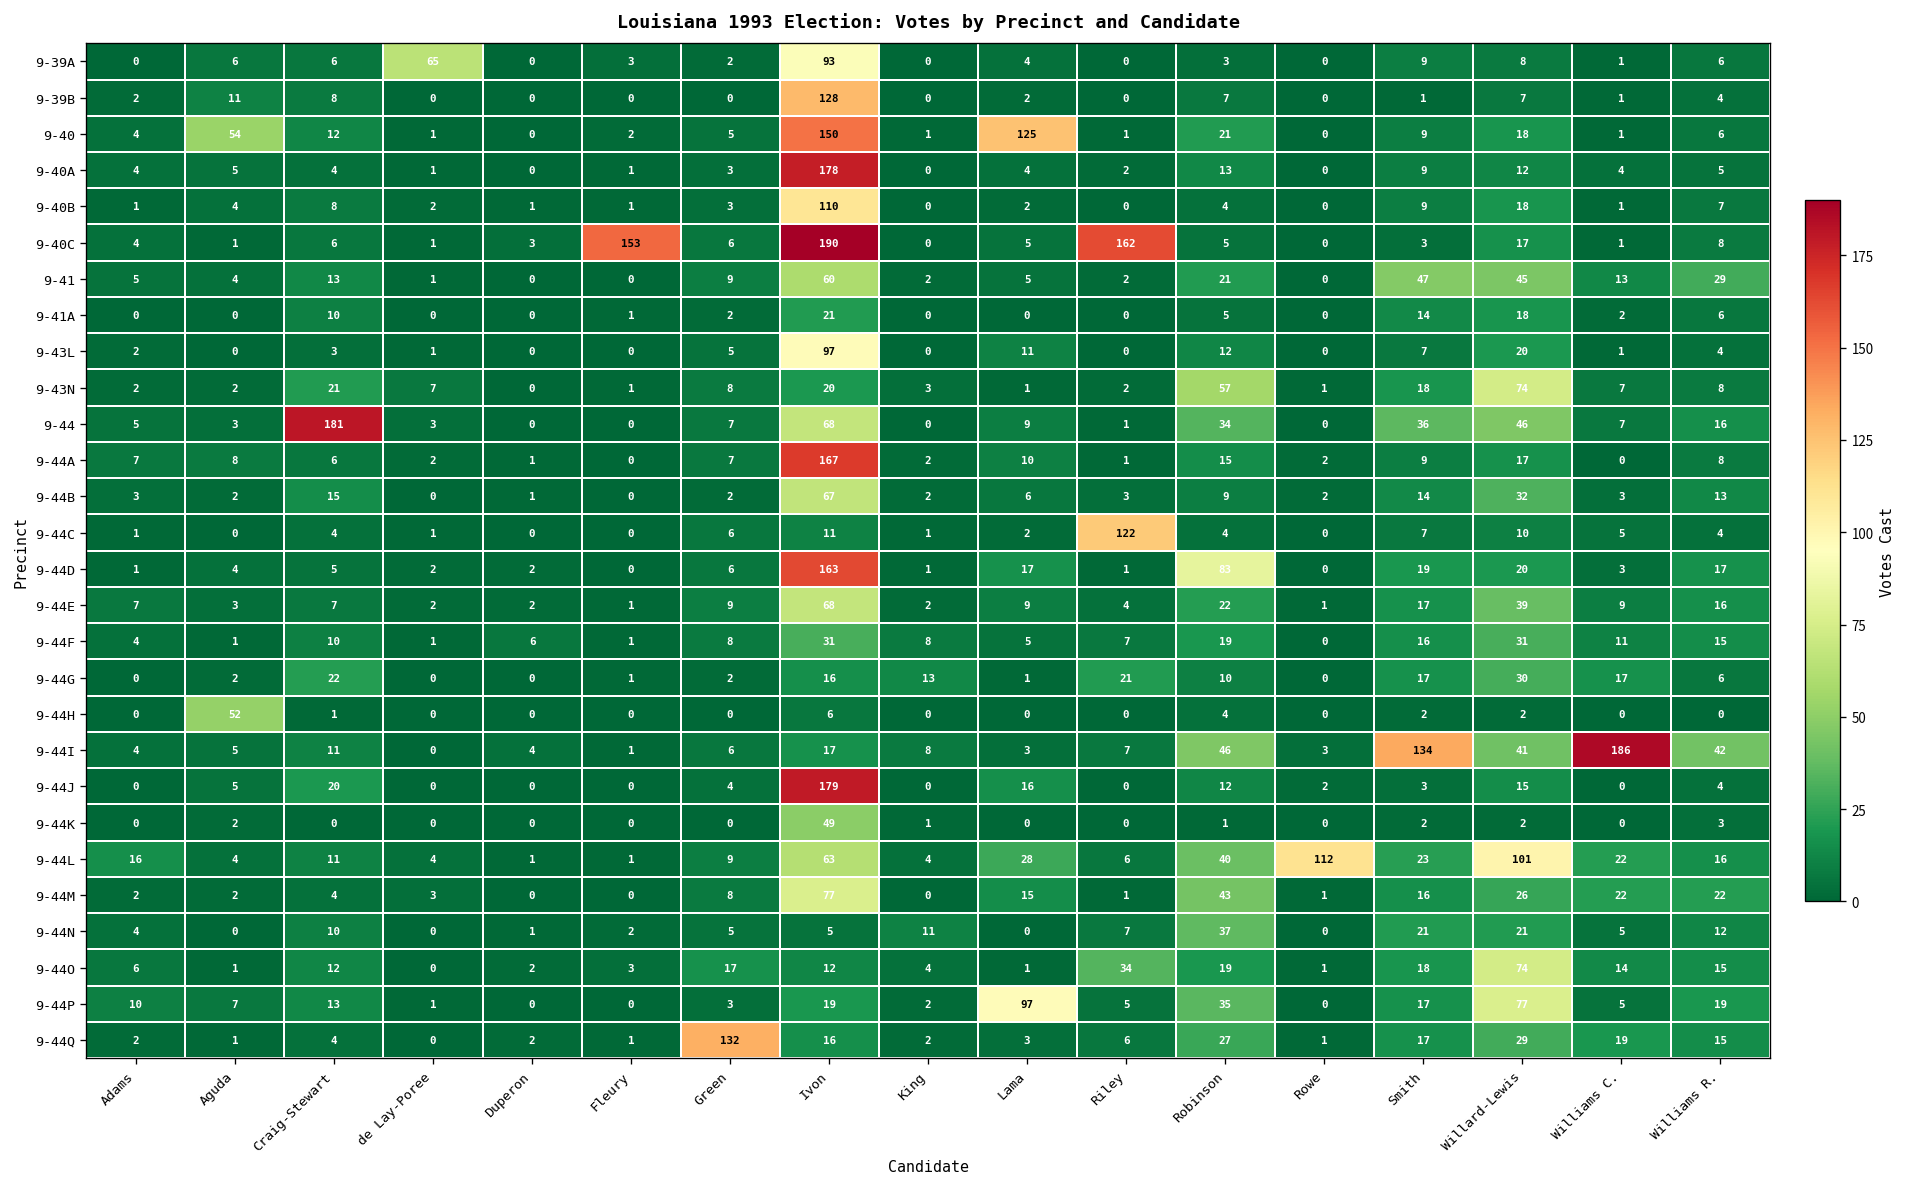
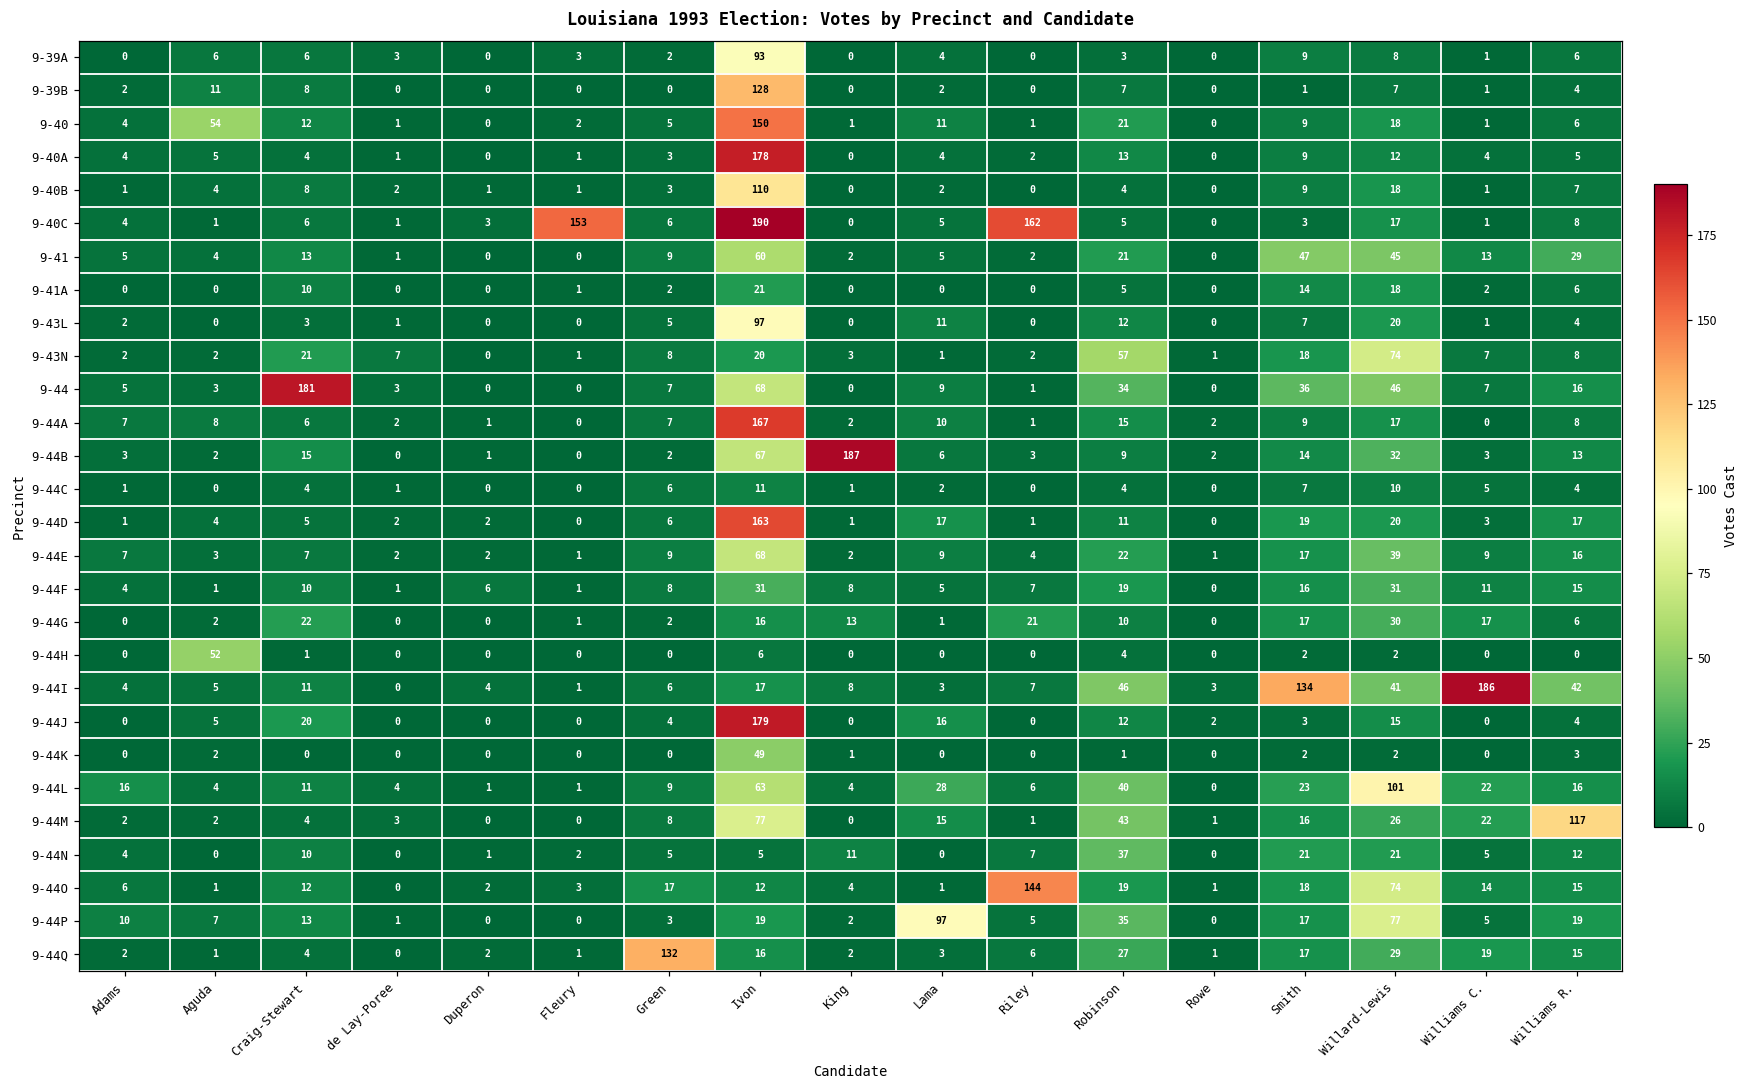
9-39A, de Lay-Poree: 65 -> 3
9-40, Lama: 125 -> 11
9-44B, King: 2 -> 187
9-44C, Riley: 122 -> 0
9-44D, Robinson: 83 -> 11
9-44L, Rowe: 112 -> 0
9-44M, Williams R.: 22 -> 117
9-44O, Riley: 34 -> 144
